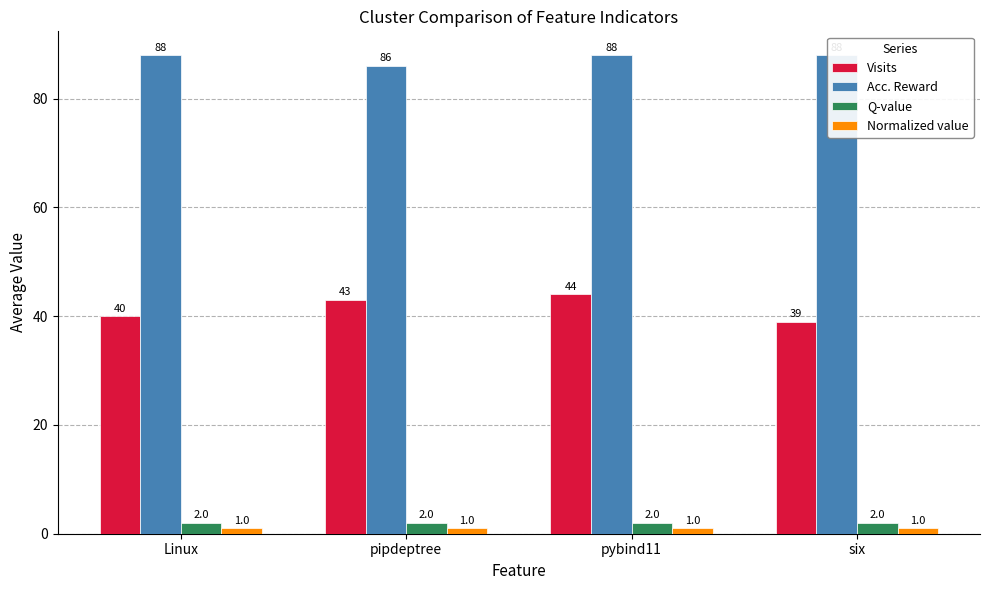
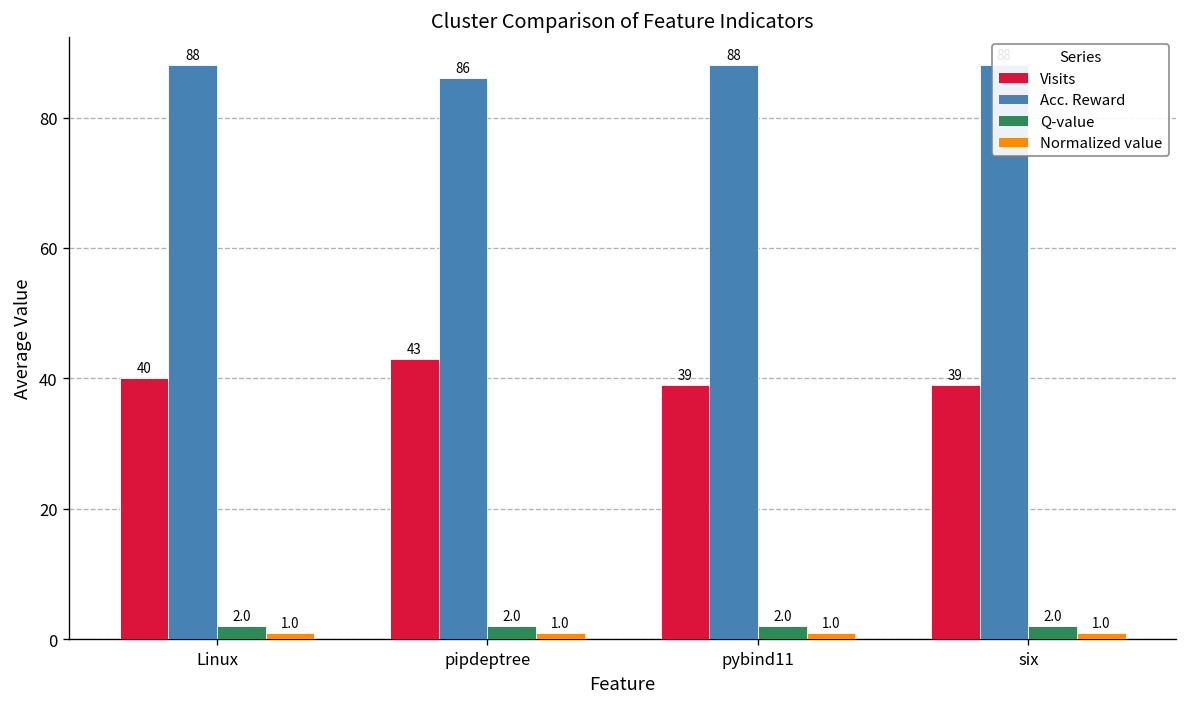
Visits, pybind11: 44 -> 39
